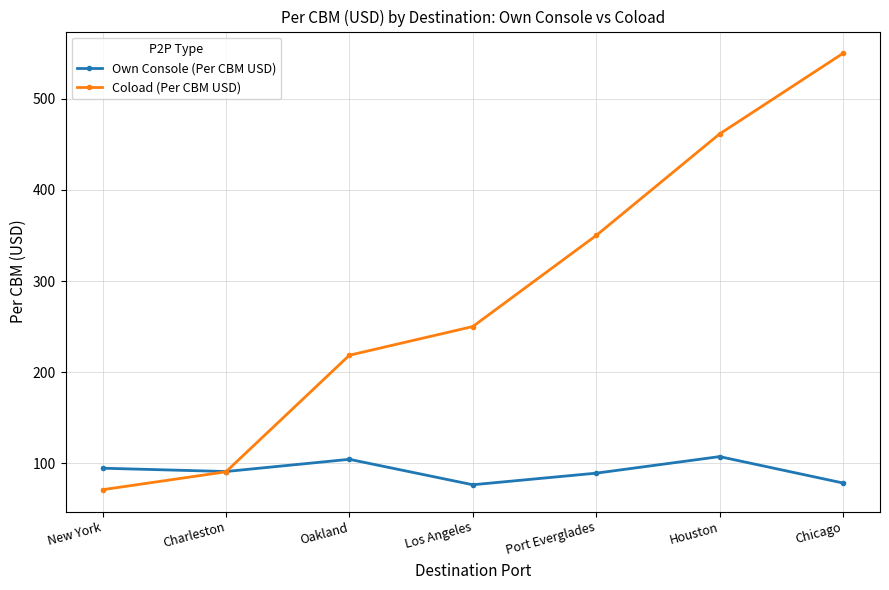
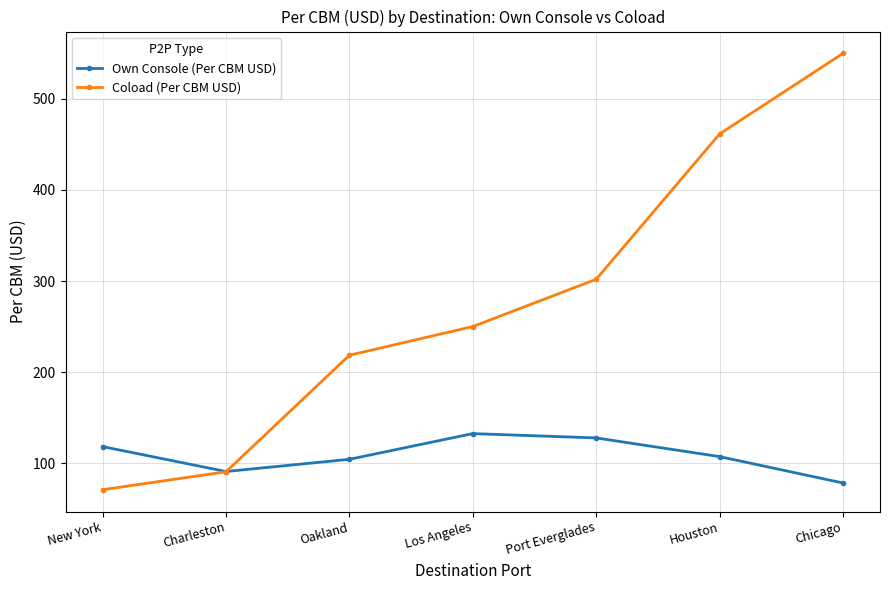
Own Console (Per CBM USD), New York: 90 -> 120
Own Console (Per CBM USD), Los Angeles: 80 -> 130
Own Console (Per CBM USD), Port Everglades: 90 -> 130
Coload (Per CBM USD), Port Everglades: 350 -> 300
